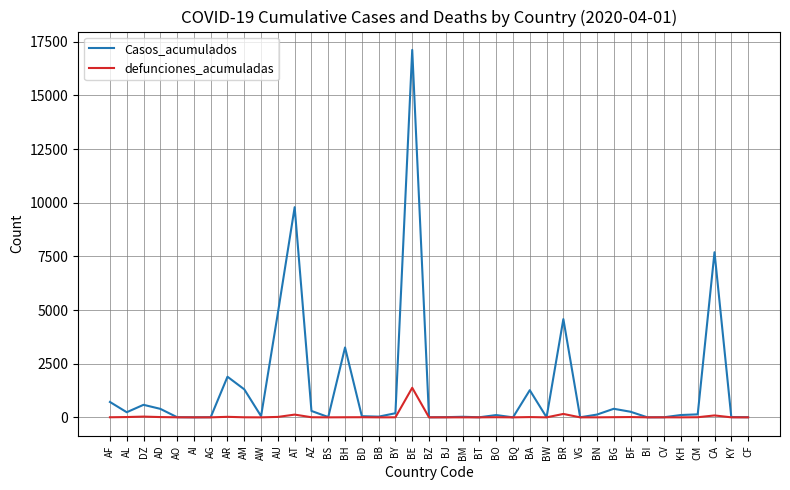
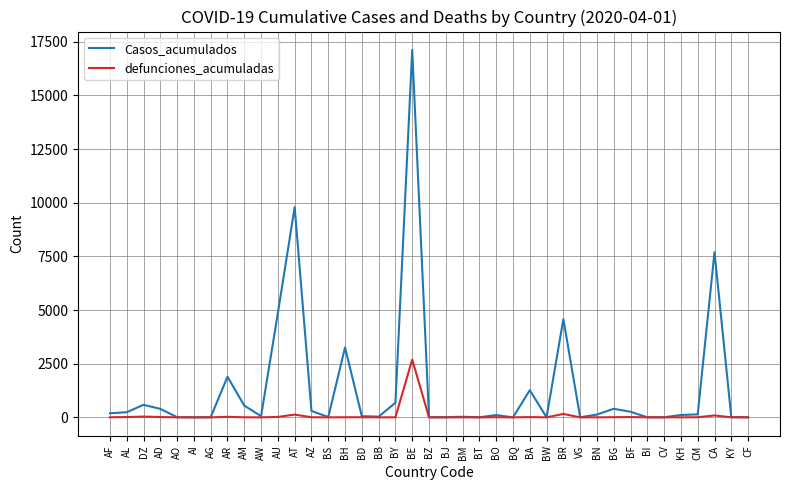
Casos_acumulados, AF: 700 -> 200
Casos_acumulados, AM: 1300 -> 500
Casos_acumulados, BY: 200 -> 700
defunciones_acumuladas, BE: 1400 -> 2700
